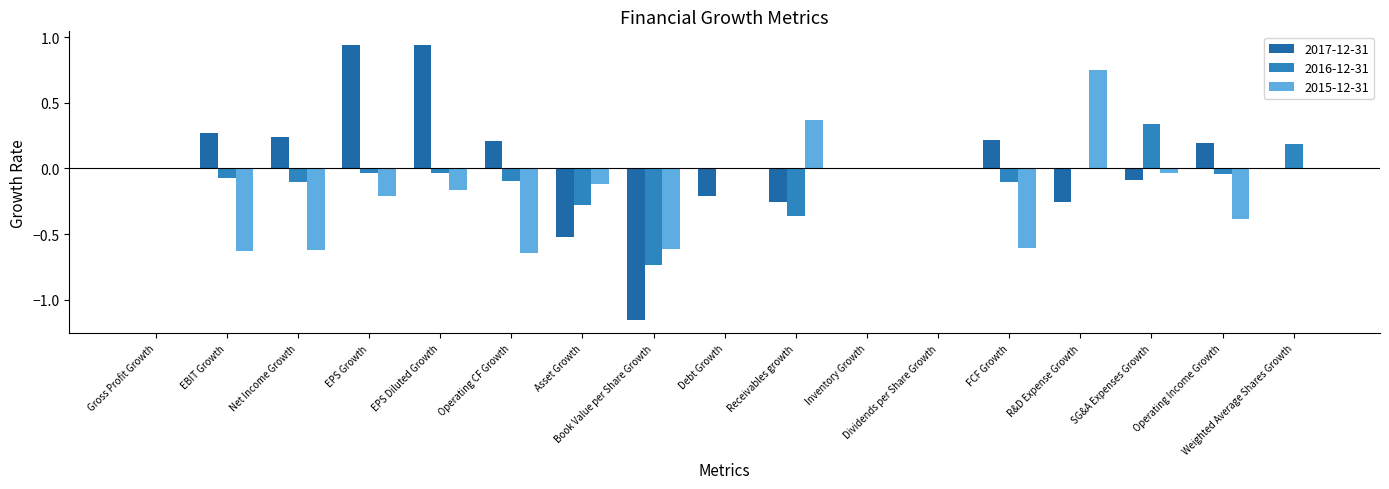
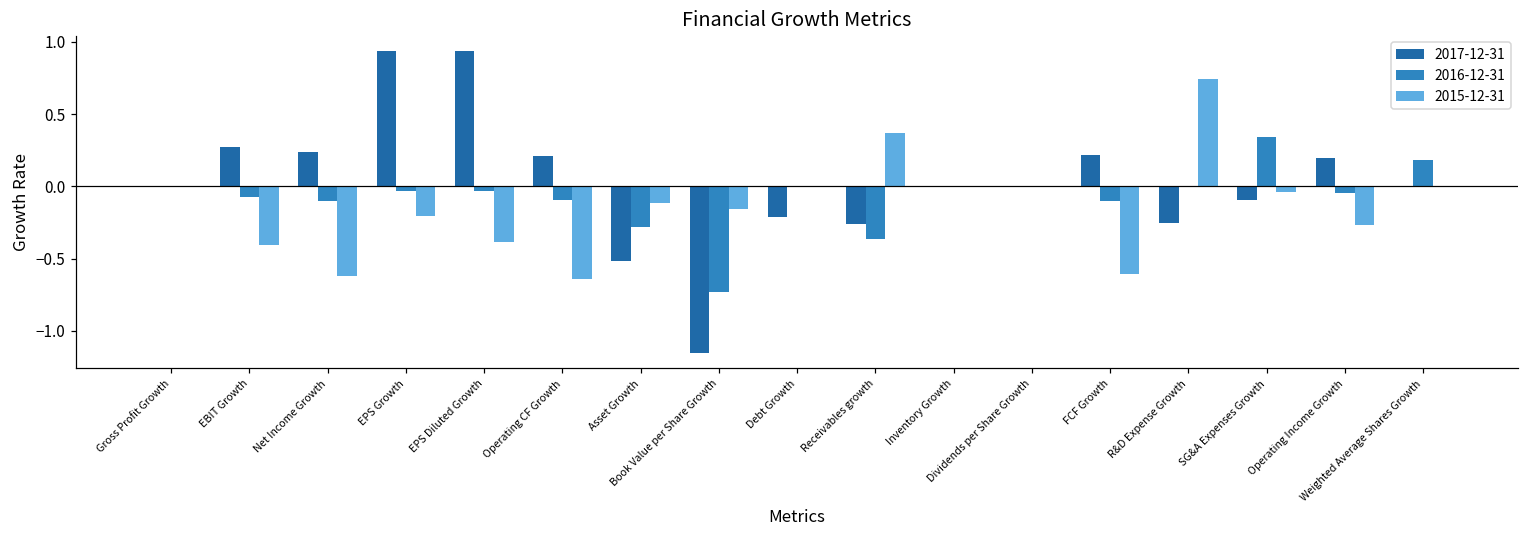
2015-12-31, EBIT Growth: -0.63 -> -0.41
2015-12-31, EPS Diluted Growth: -0.16 -> -0.39
2015-12-31, Book Value per Share Growth: -0.61 -> -0.16
2015-12-31, Operating Income Growth: -0.38 -> -0.27
